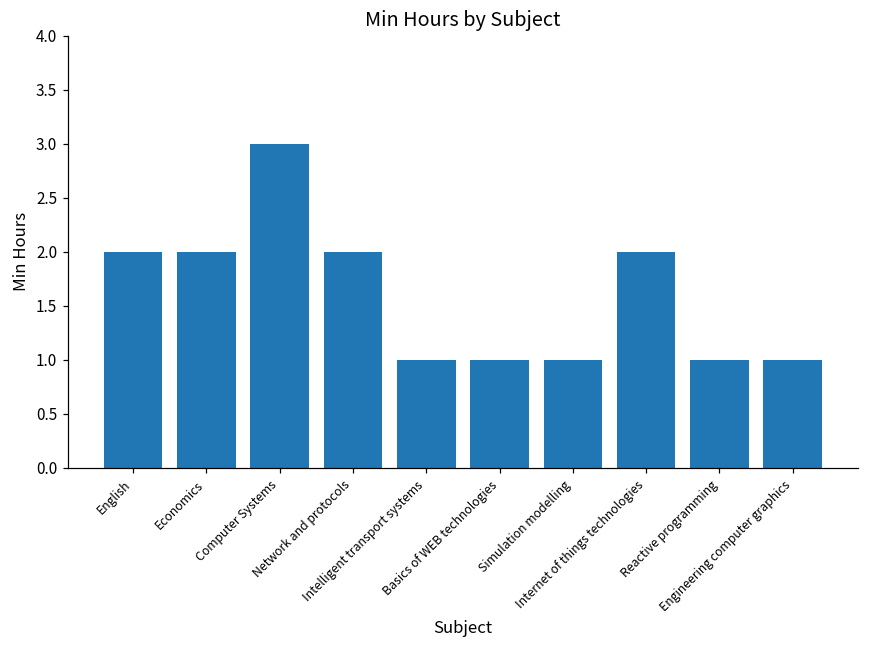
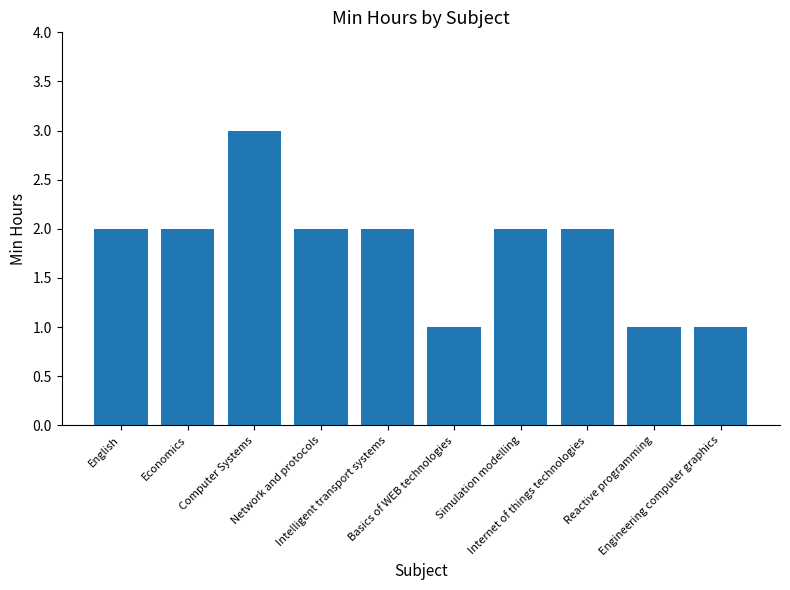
Intelligent transport systems: 1 -> 2
Simulation modelling: 1 -> 2
